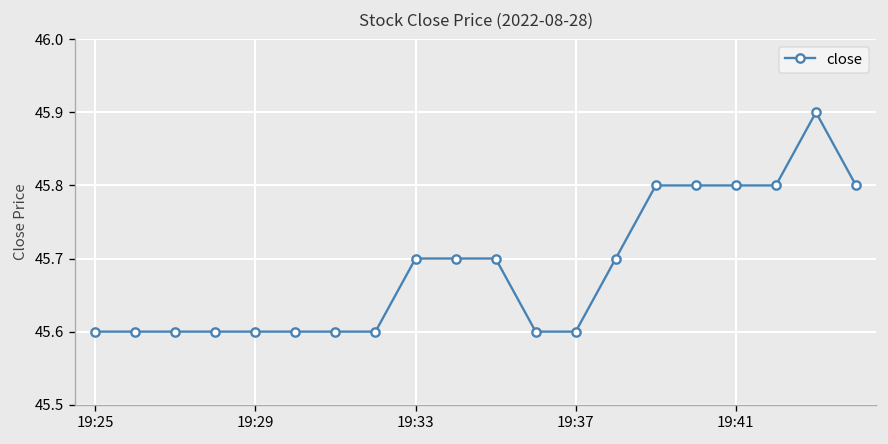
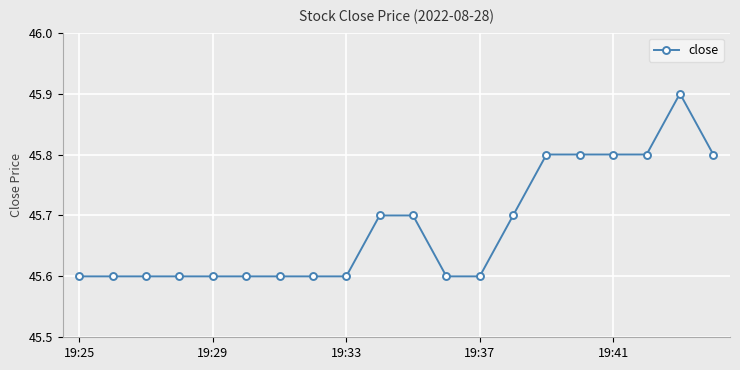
19:33: 45.7 -> 45.6
